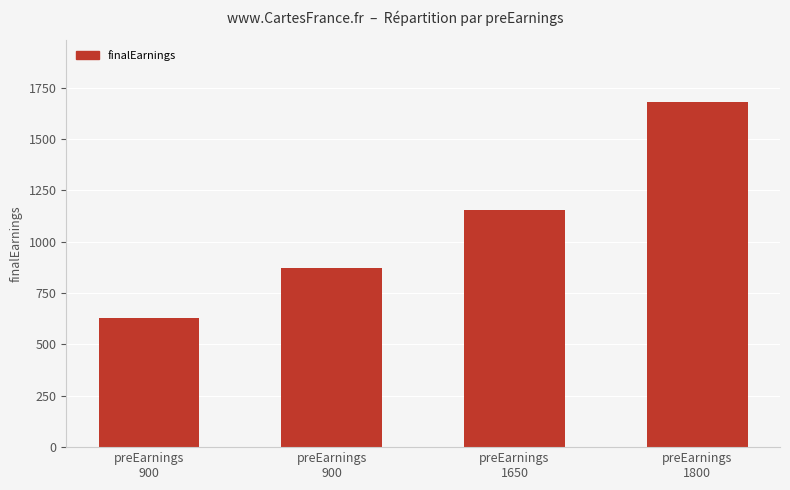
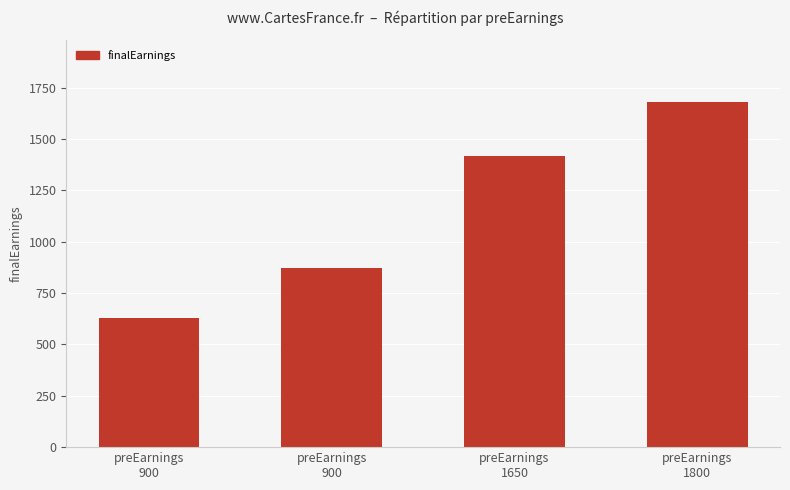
preEarnings 1650: 1160 -> 1420
